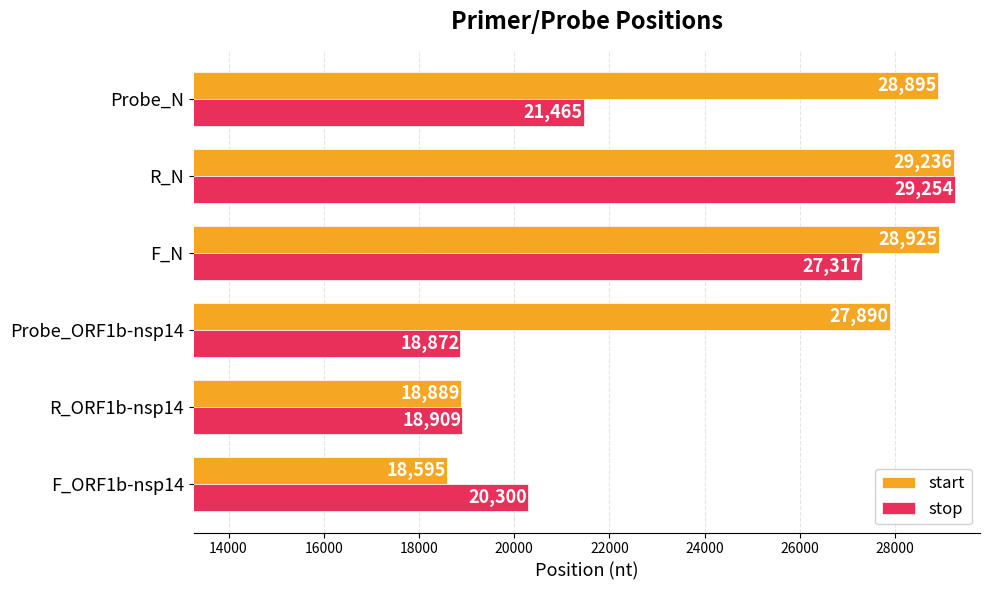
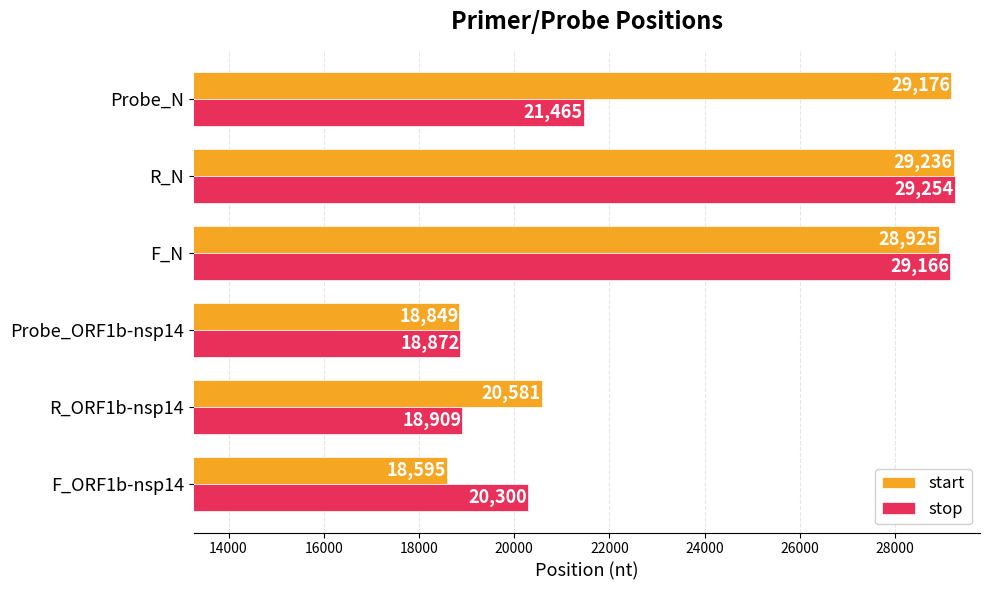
start, Probe_N: 28,895 -> 29,176
stop, F_N: 27,317 -> 29,166
start, Probe_ORF1b-nsp14: 27,890 -> 18,849
start, R_ORF1b-nsp14: 18,889 -> 20,581
